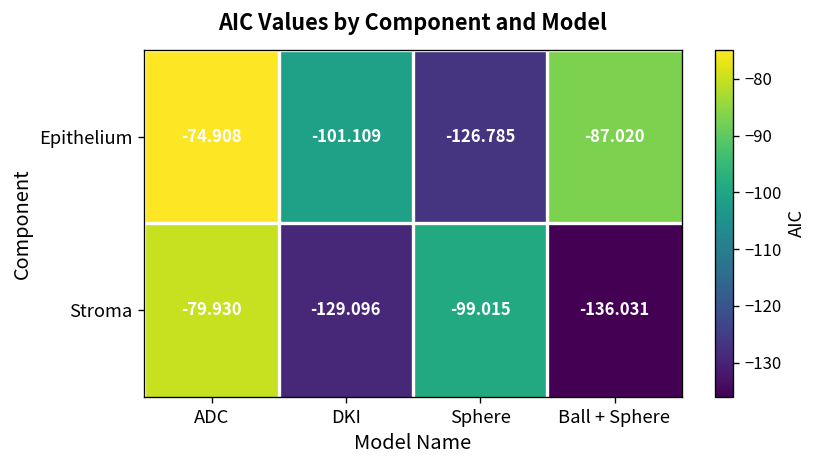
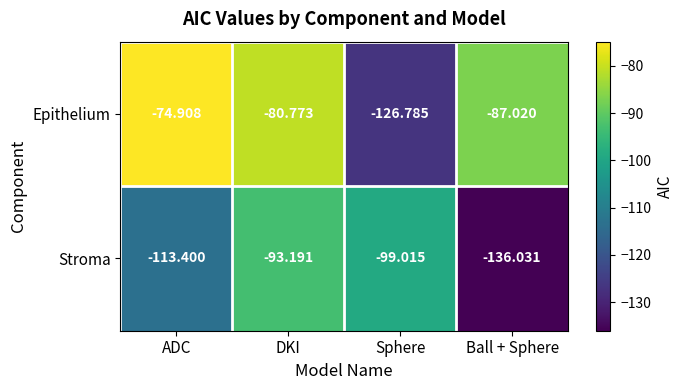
Epithelium, DKI: -101.109 -> -80.773
Stroma, ADC: -79.930 -> -113.400
Stroma, DKI: -129.096 -> -93.191
